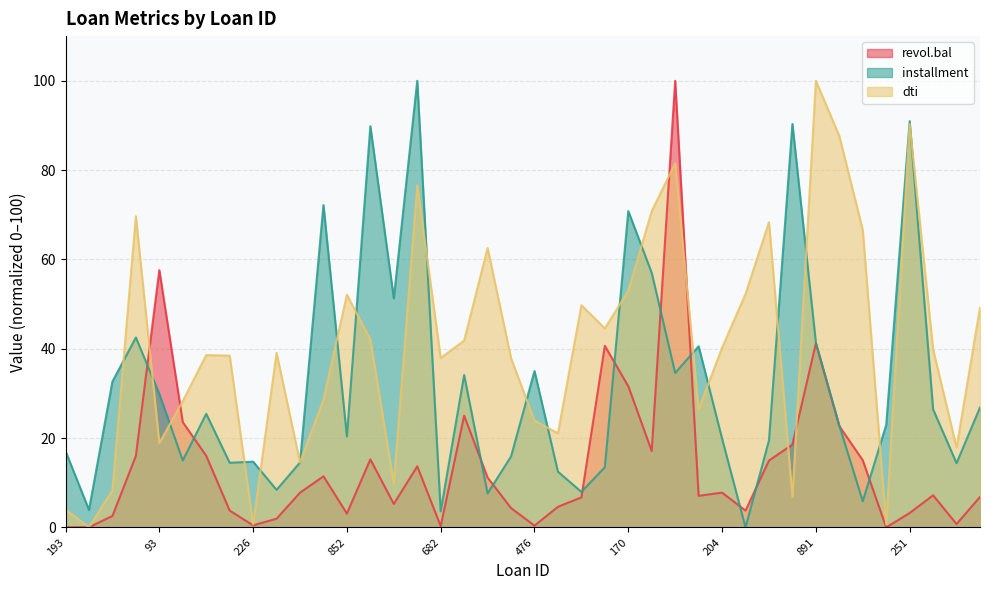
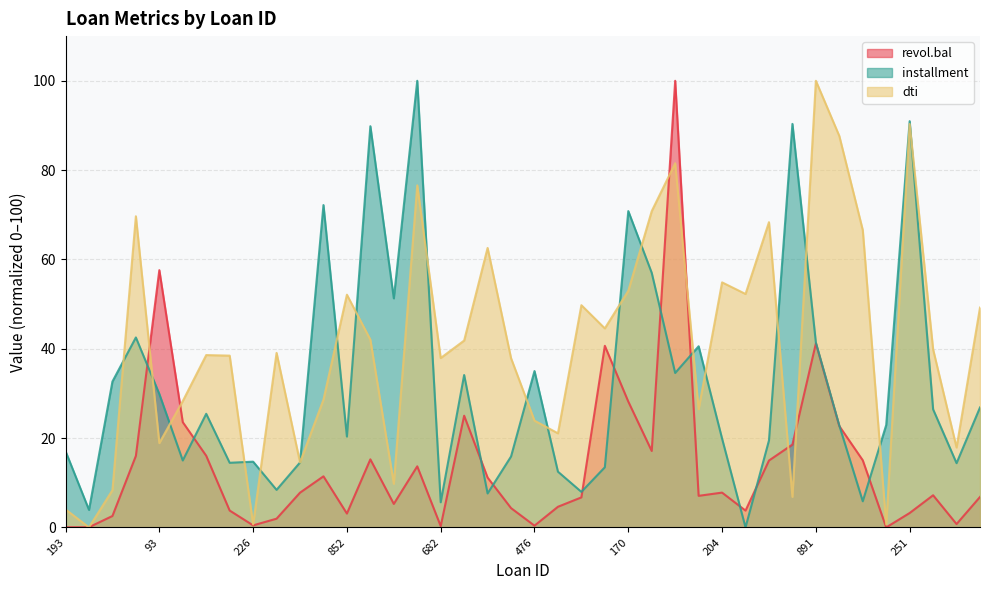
installment, 682: 4 -> 6
revol.bal, 170: 32 -> 28
dti, 204: 40 -> 55
